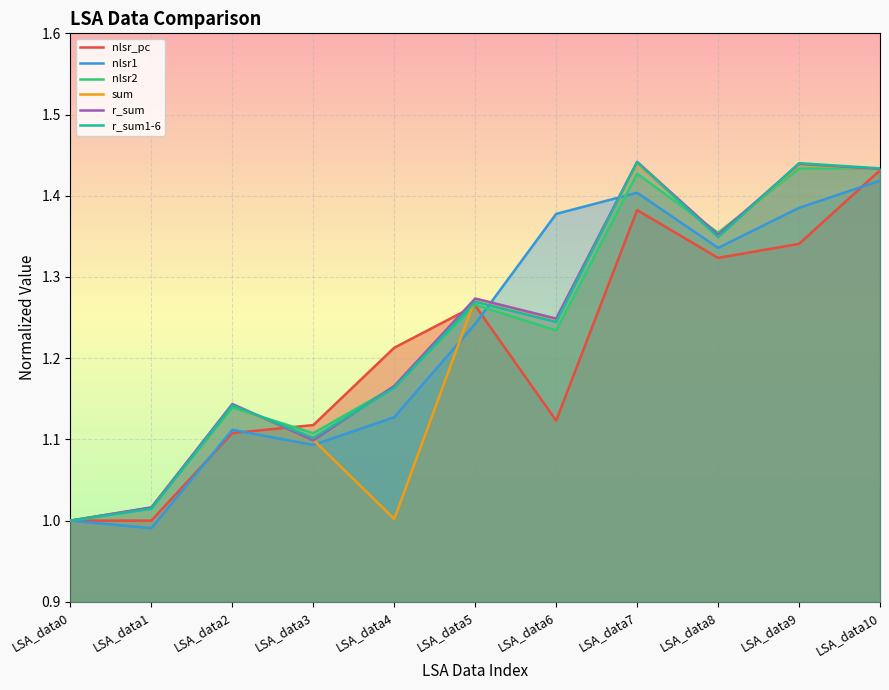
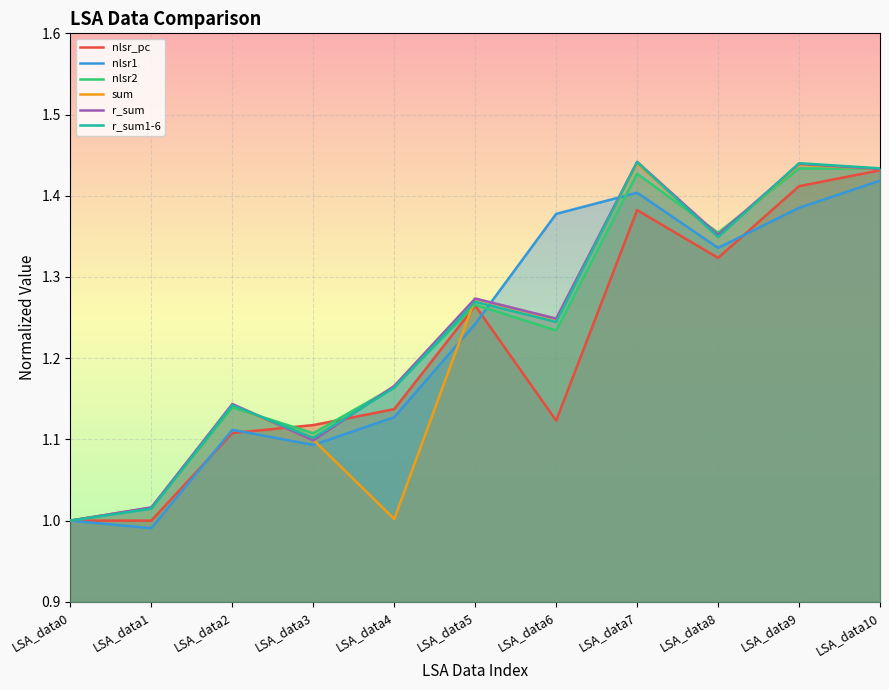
nlsr_pc, LSA_data4: 1.21 -> 1.14
nlsr_pc, LSA_data9: 1.34 -> 1.41
